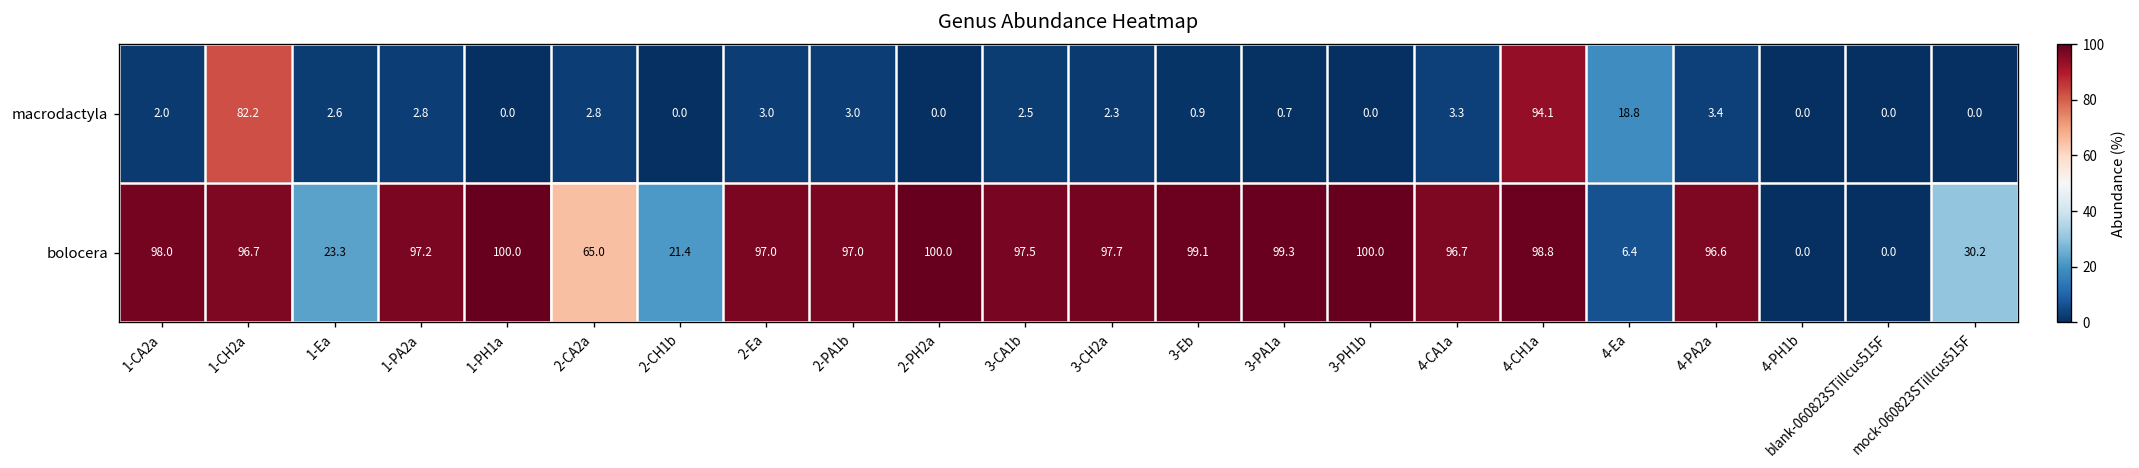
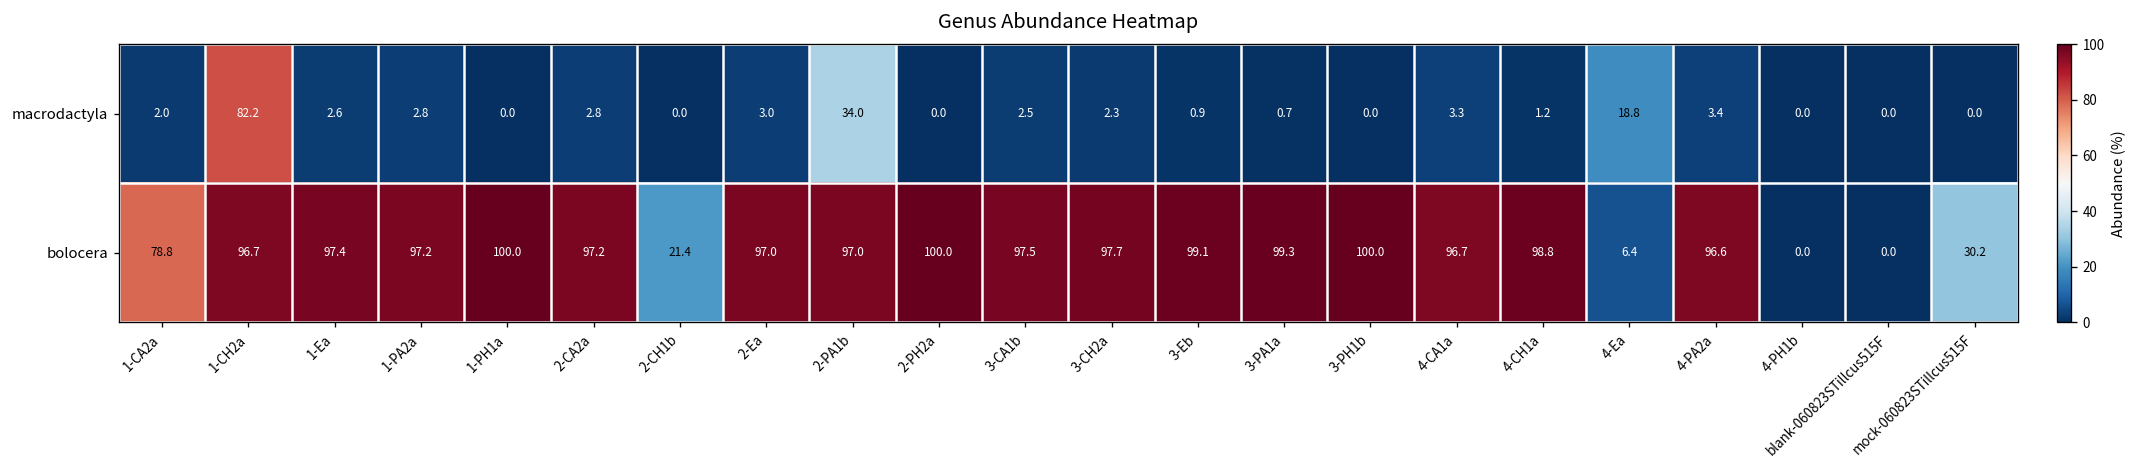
macrodactyla, 2-PA1b: 3.0 -> 34.0
macrodactyla, 4-CH1a: 94.1 -> 1.2
bolocera, 1-CA2a: 98.0 -> 78.8
bolocera, 1-Ea: 23.3 -> 97.4
bolocera, 2-CA2a: 65.0 -> 97.2
